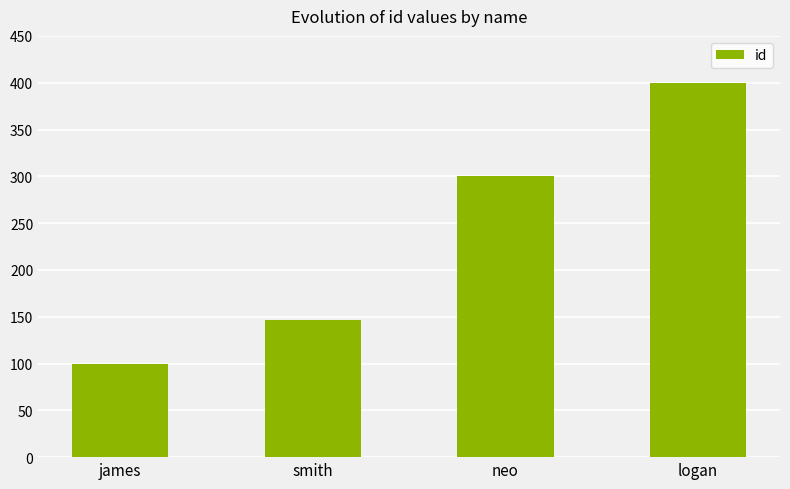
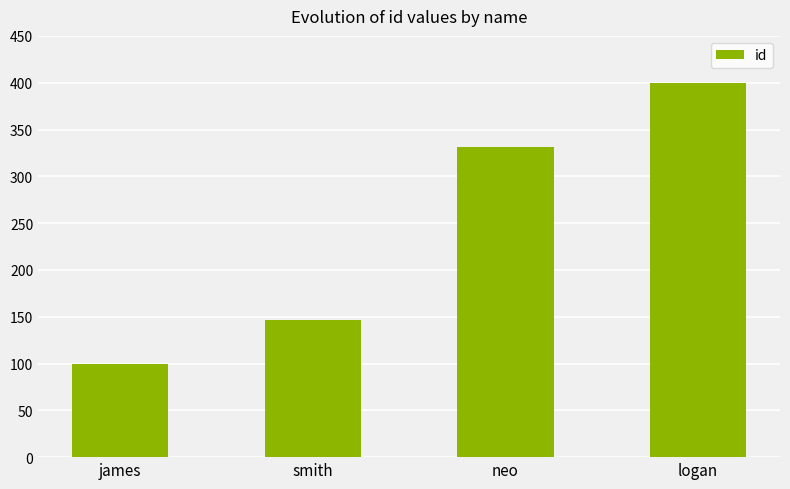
neo: 300 -> 330
